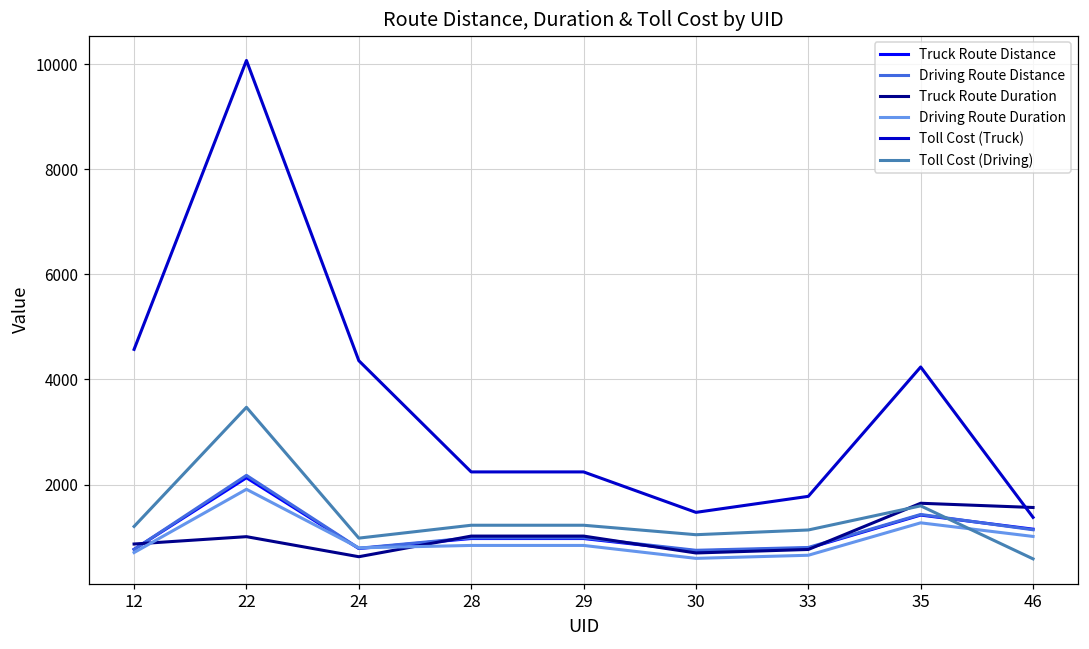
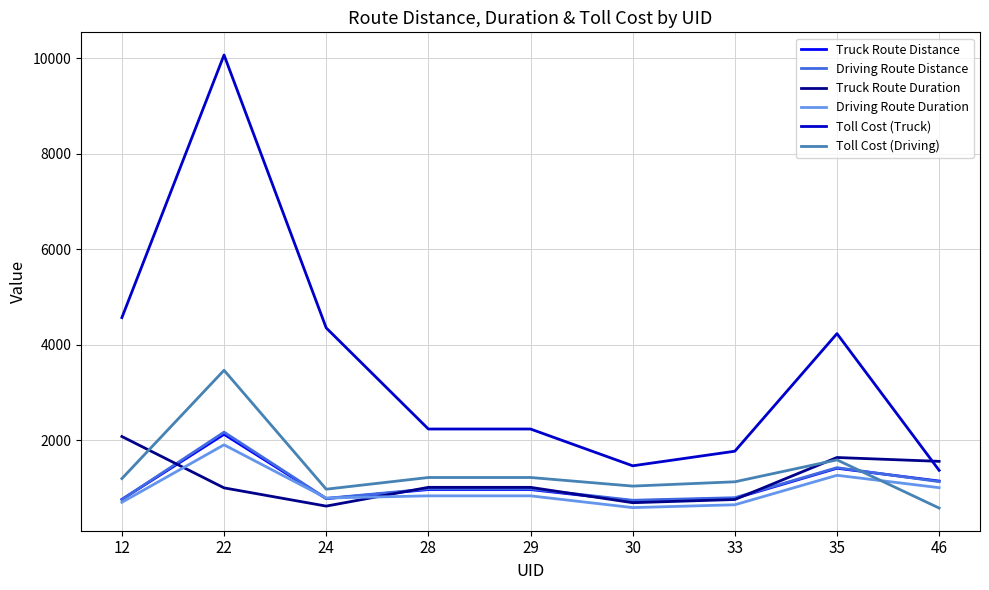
Truck Route Duration, 12: 900 -> 2100
